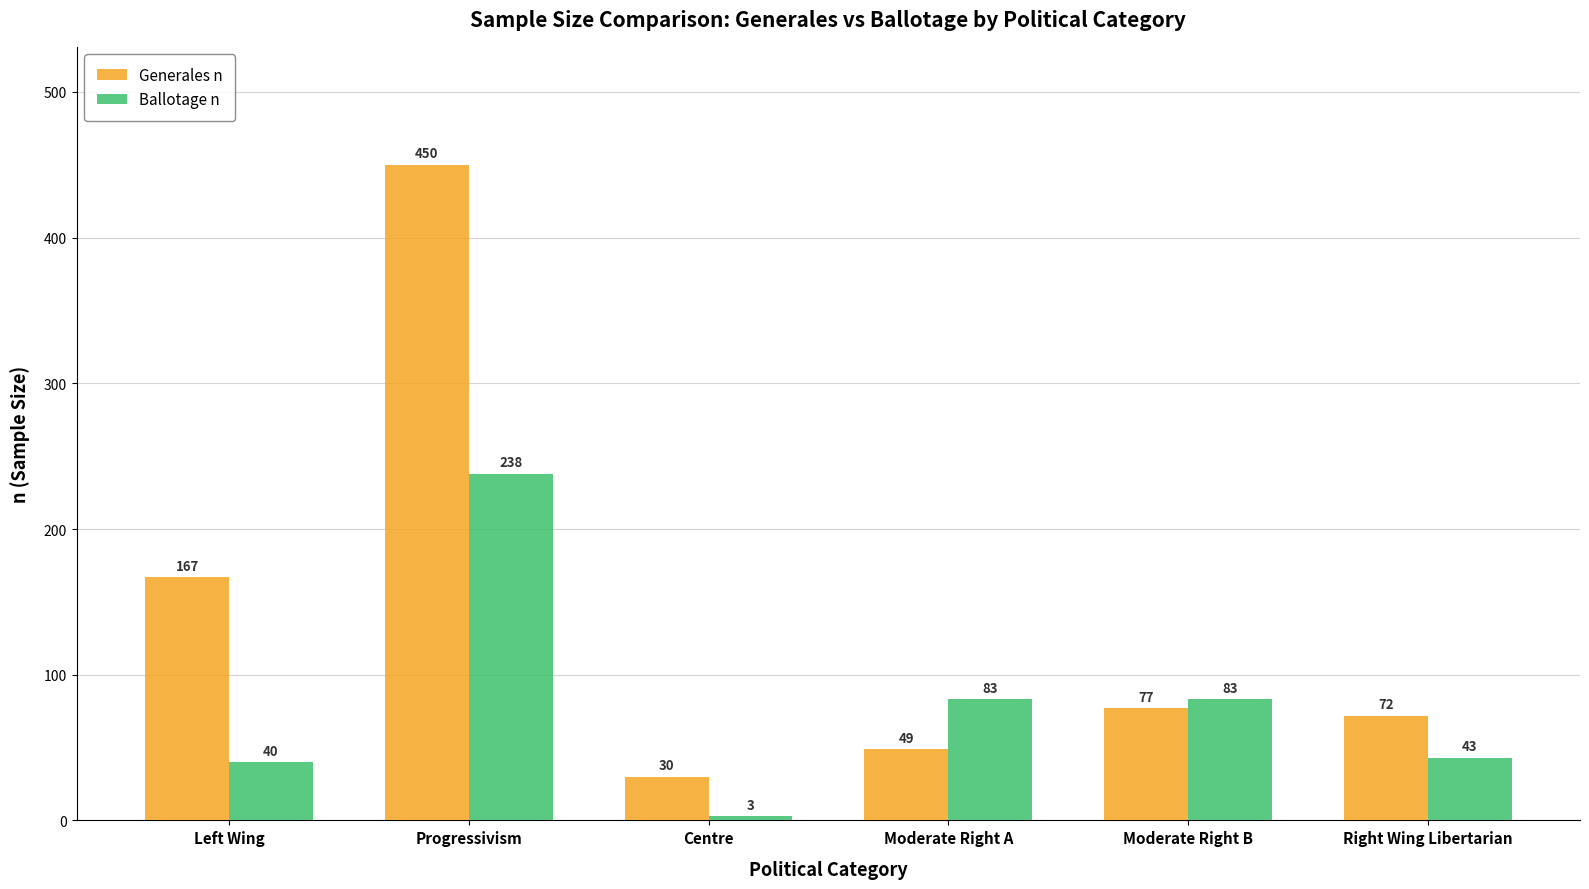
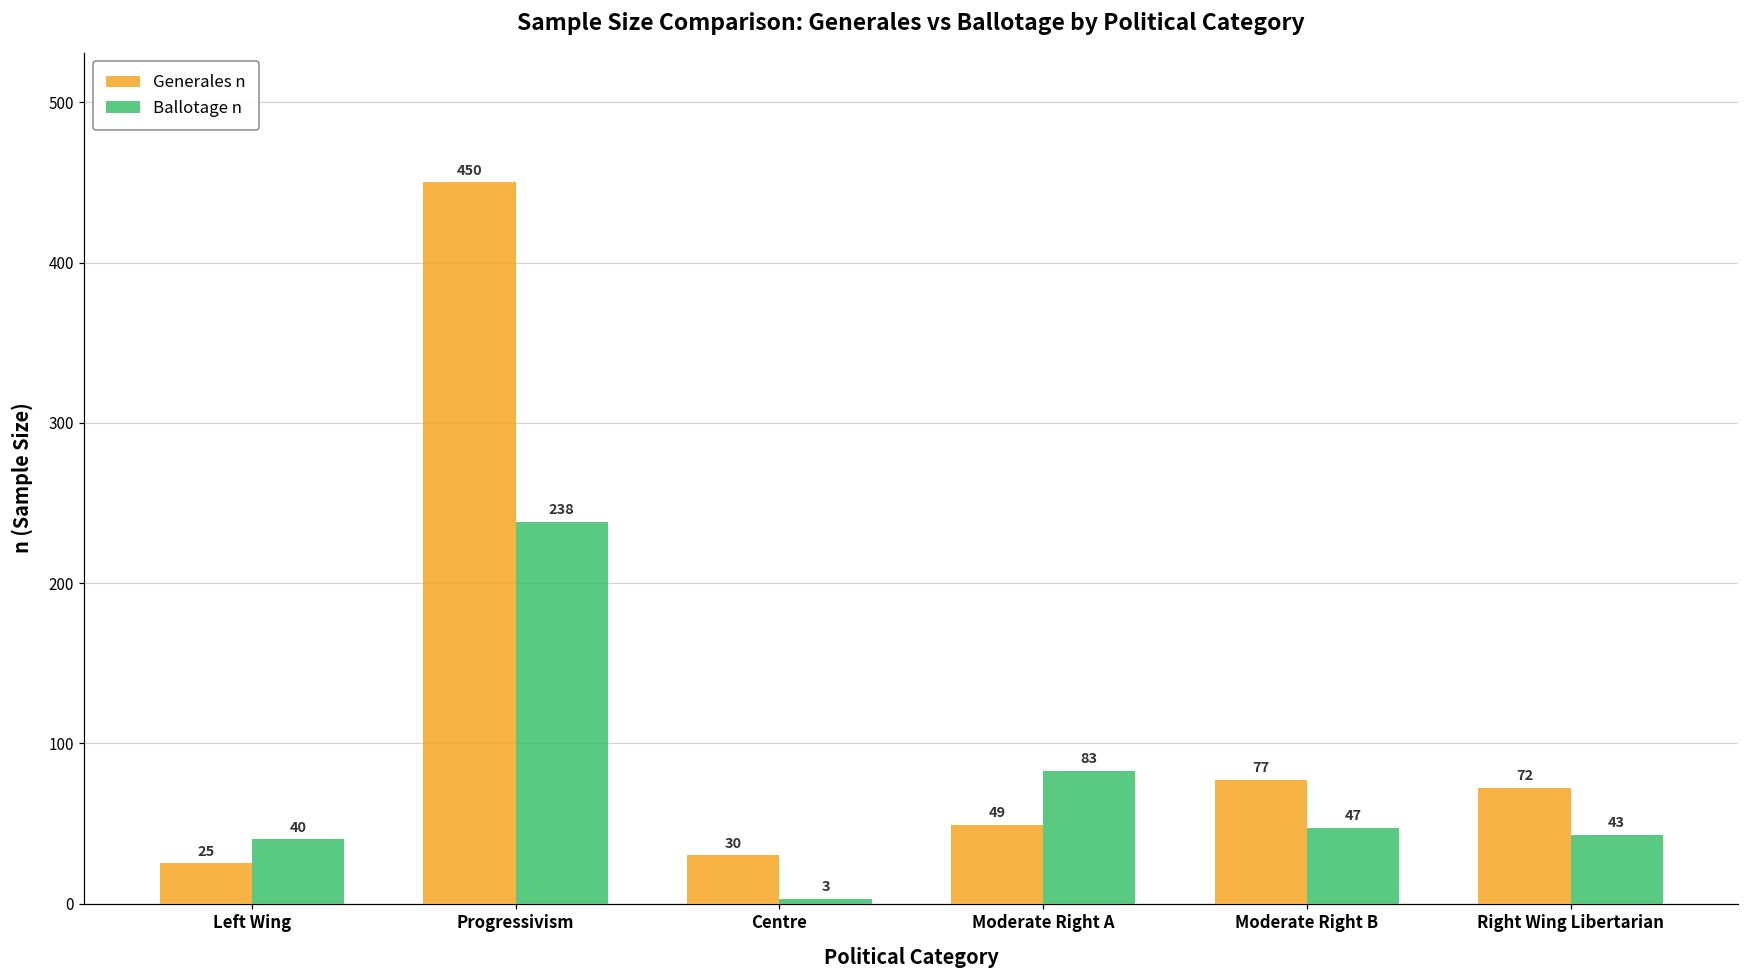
Generales n, Left Wing: 167 -> 25
Ballotage n, Moderate Right B: 83 -> 47
